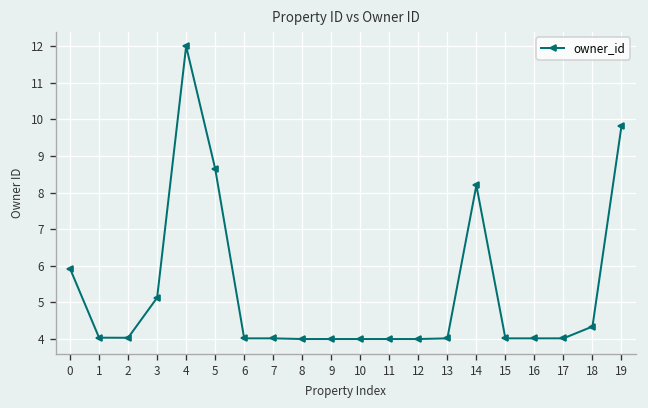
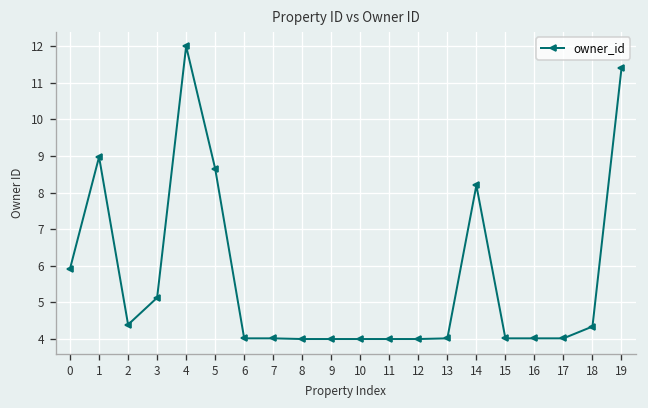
1: 4.0 -> 9.0
2: 4.0 -> 4.4
19: 9.8 -> 11.4
